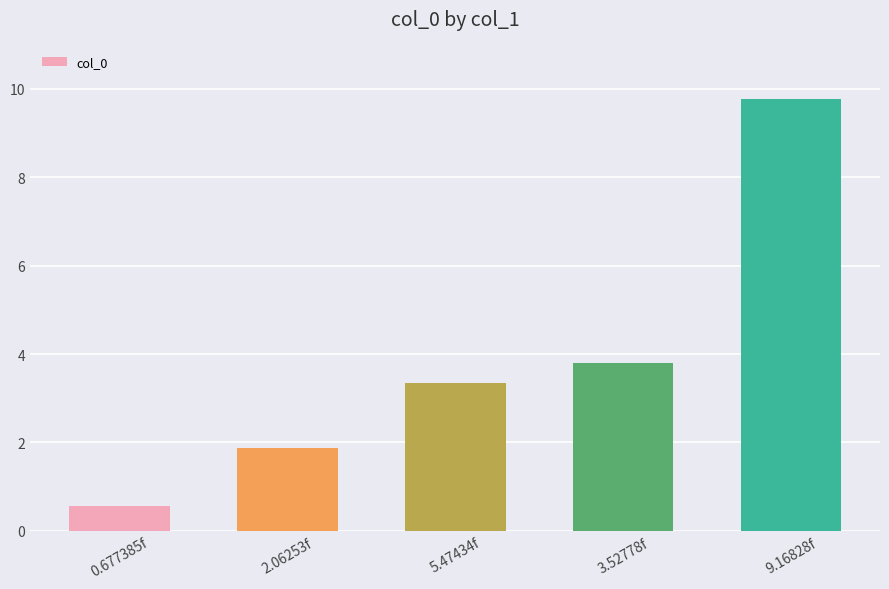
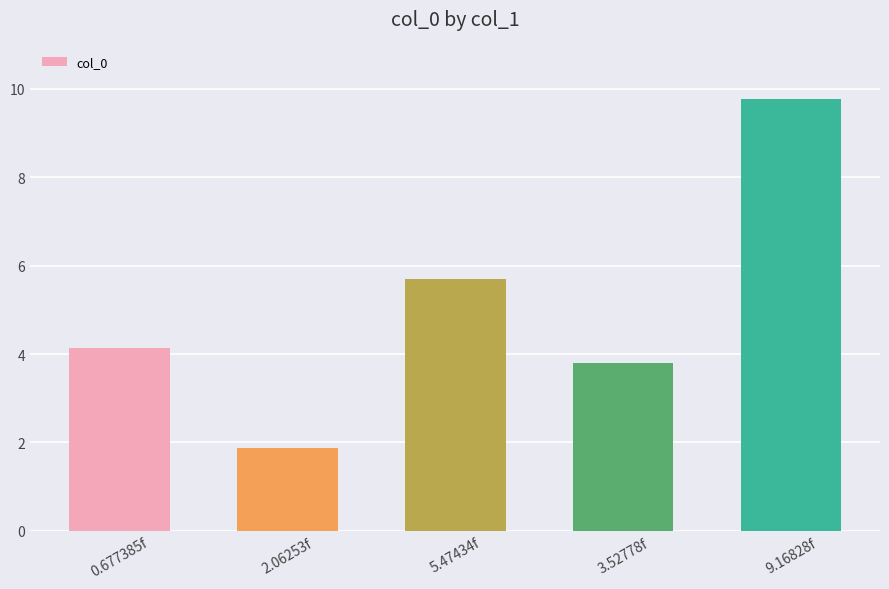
0.677385f: 0.6 -> 4.1
5.47434f: 3.3 -> 5.7
